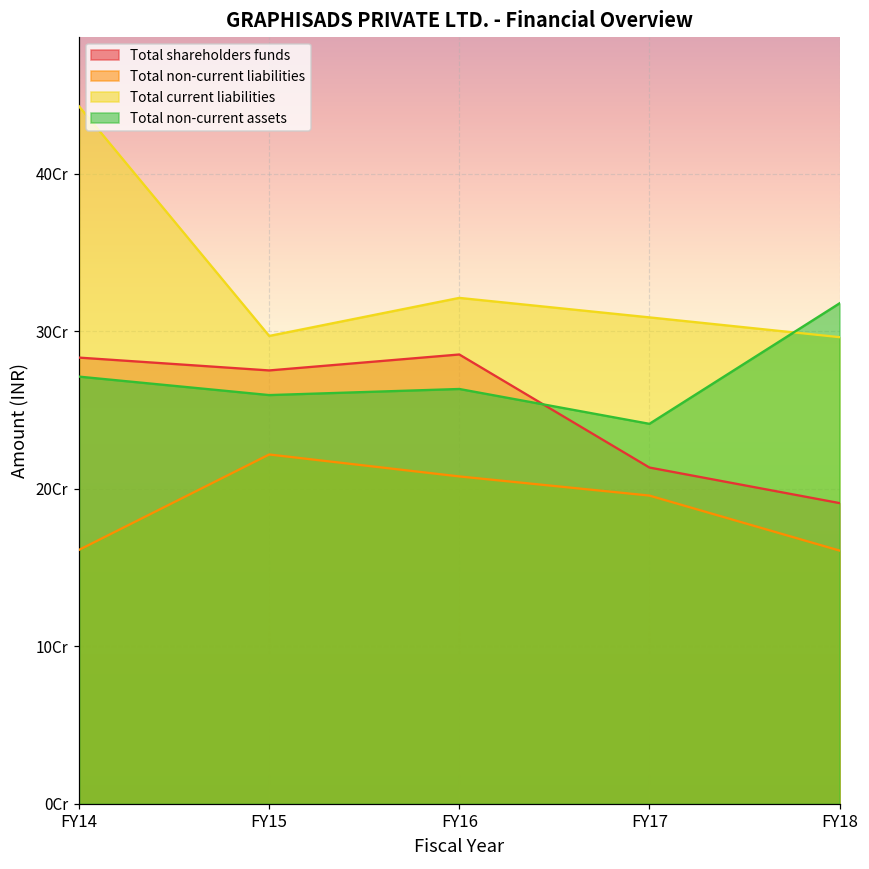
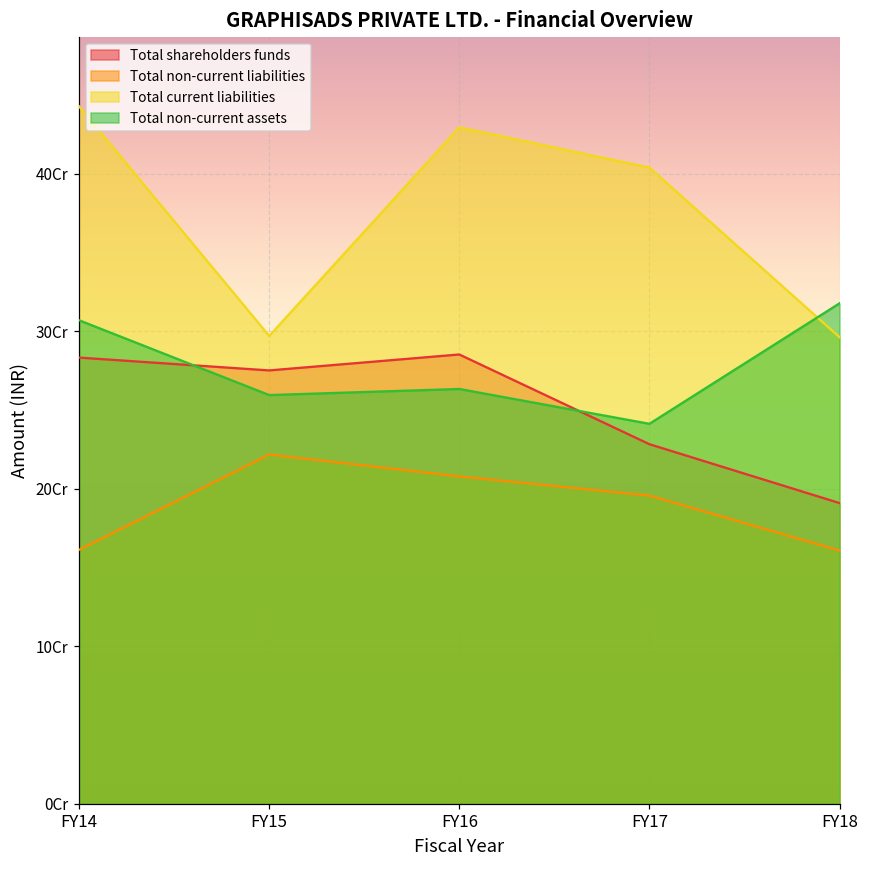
Total non-current assets, FY14: 27.1Cr -> 30.7Cr
Total current liabilities, FY16: 32.1Cr -> 42.9Cr
Total shareholders funds, FY17: 21.3Cr -> 22.8Cr
Total current liabilities, FY17: 30.9Cr -> 40.4Cr
